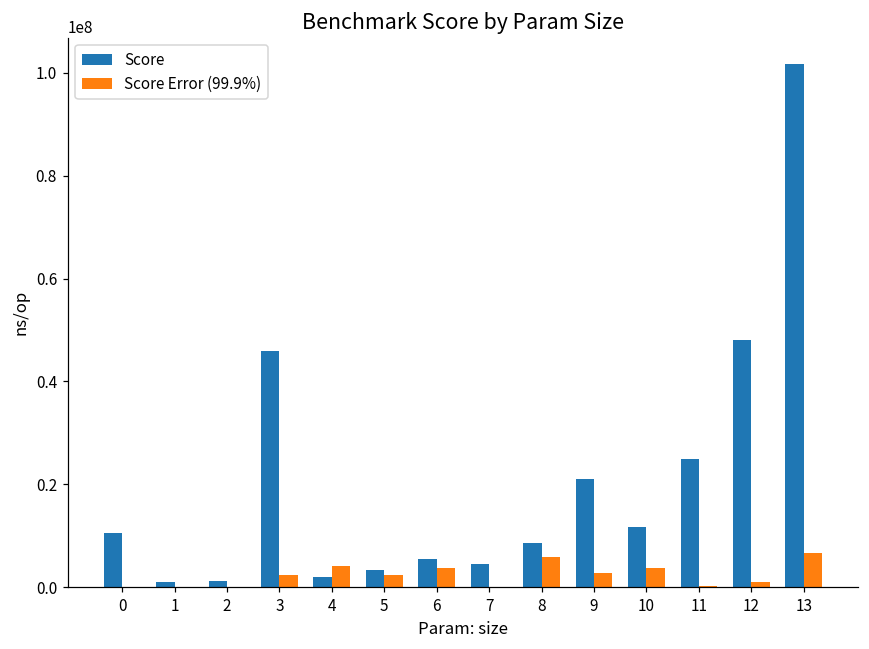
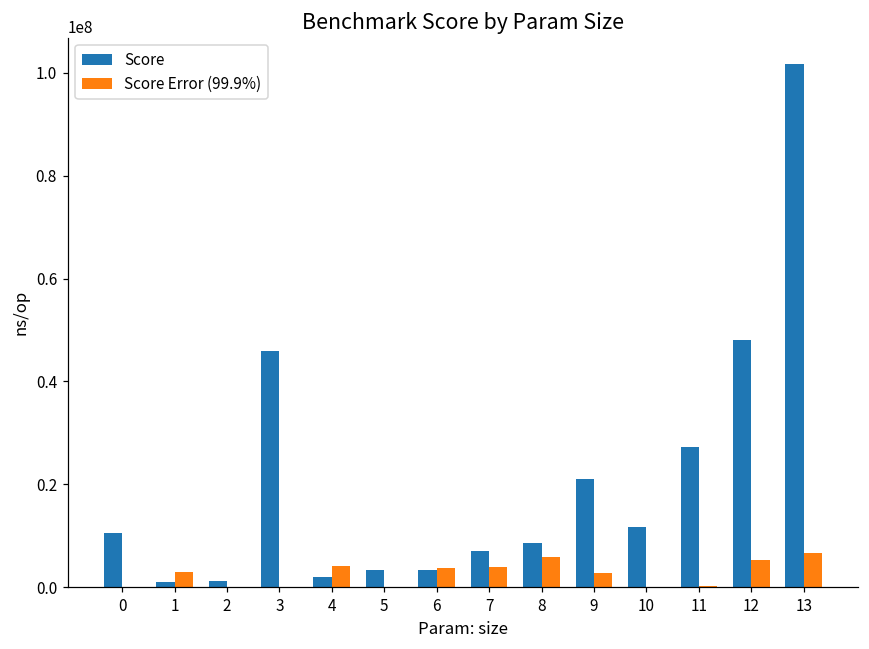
Score Error (99.9%), 1: 0 -> 3000000
Score Error (99.9%), 3: 2000000 -> 0
Score Error (99.9%), 5: 2000000 -> 0
Score, 6: 5000000 -> 3000000
Score, 7: 5000000 -> 7000000
Score Error (99.9%), 7: 0 -> 4000000
Score Error (99.9%), 10: 4000000 -> 0
Score, 11: 25000000 -> 27000000
Score Error (99.9%), 12: 1000000 -> 5000000
